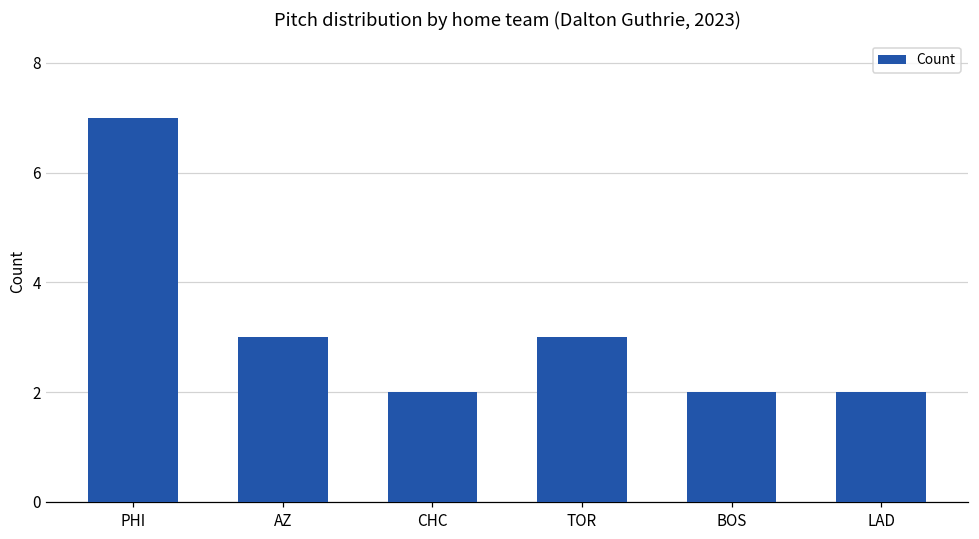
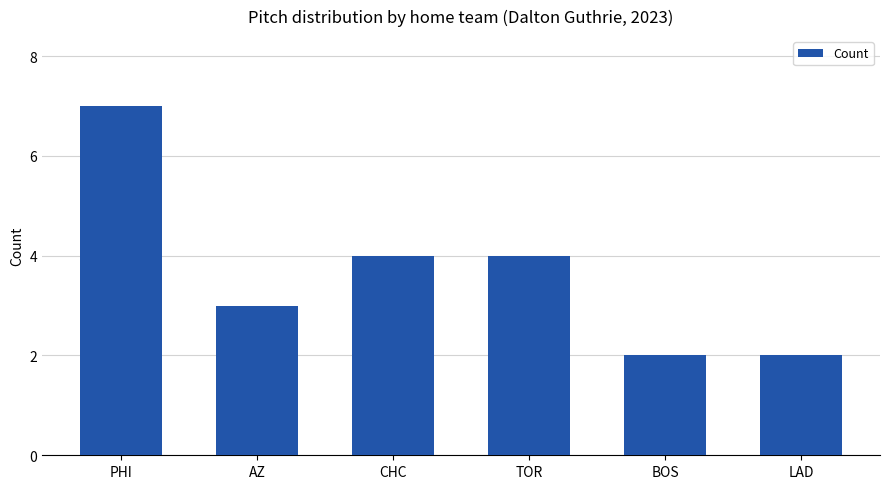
CHC: 2 -> 4
TOR: 3 -> 4
